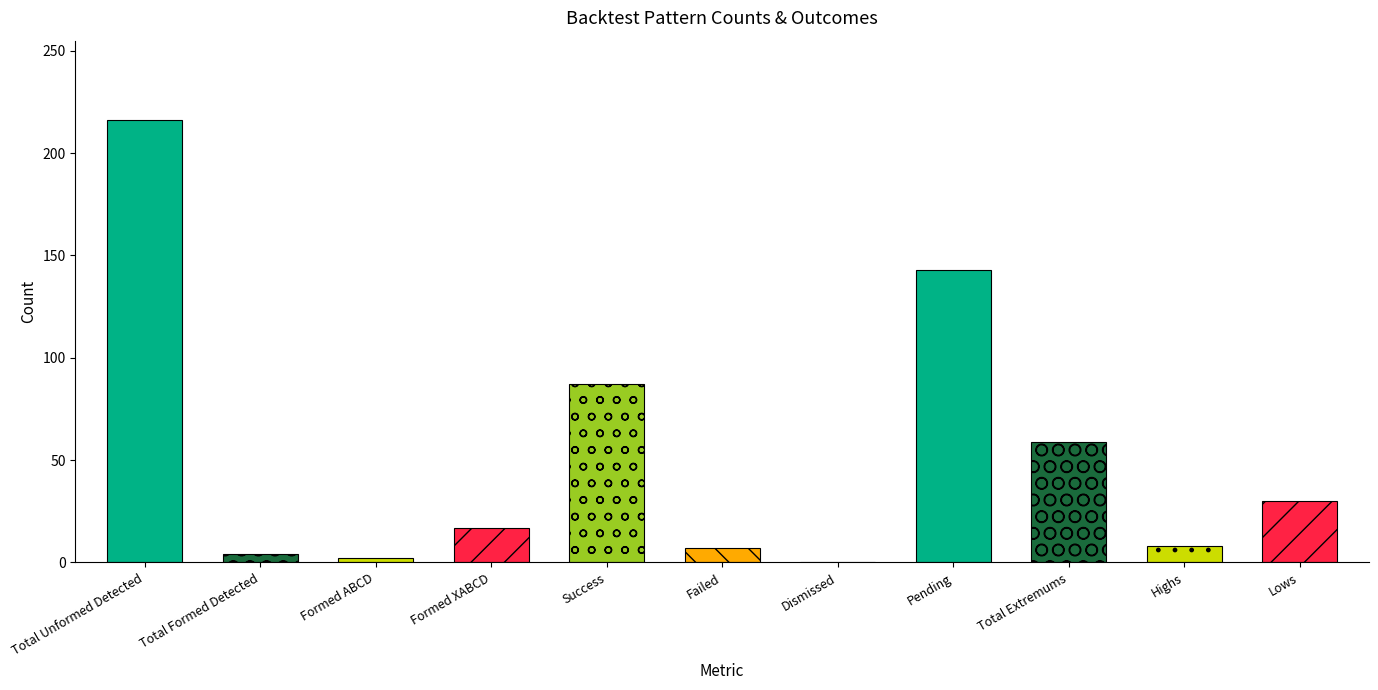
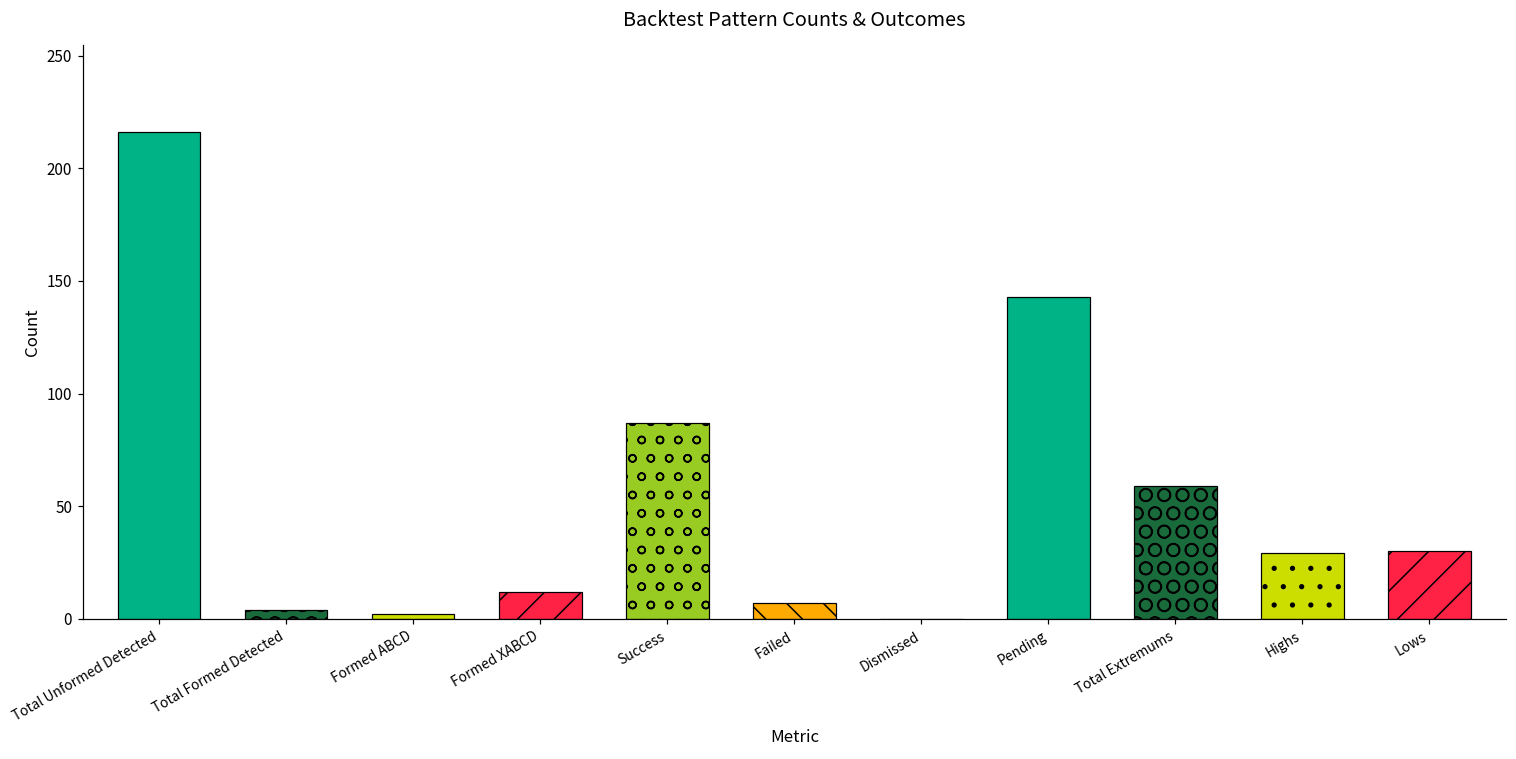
Formed XABCD: 17 -> 12
Highs: 8 -> 29
